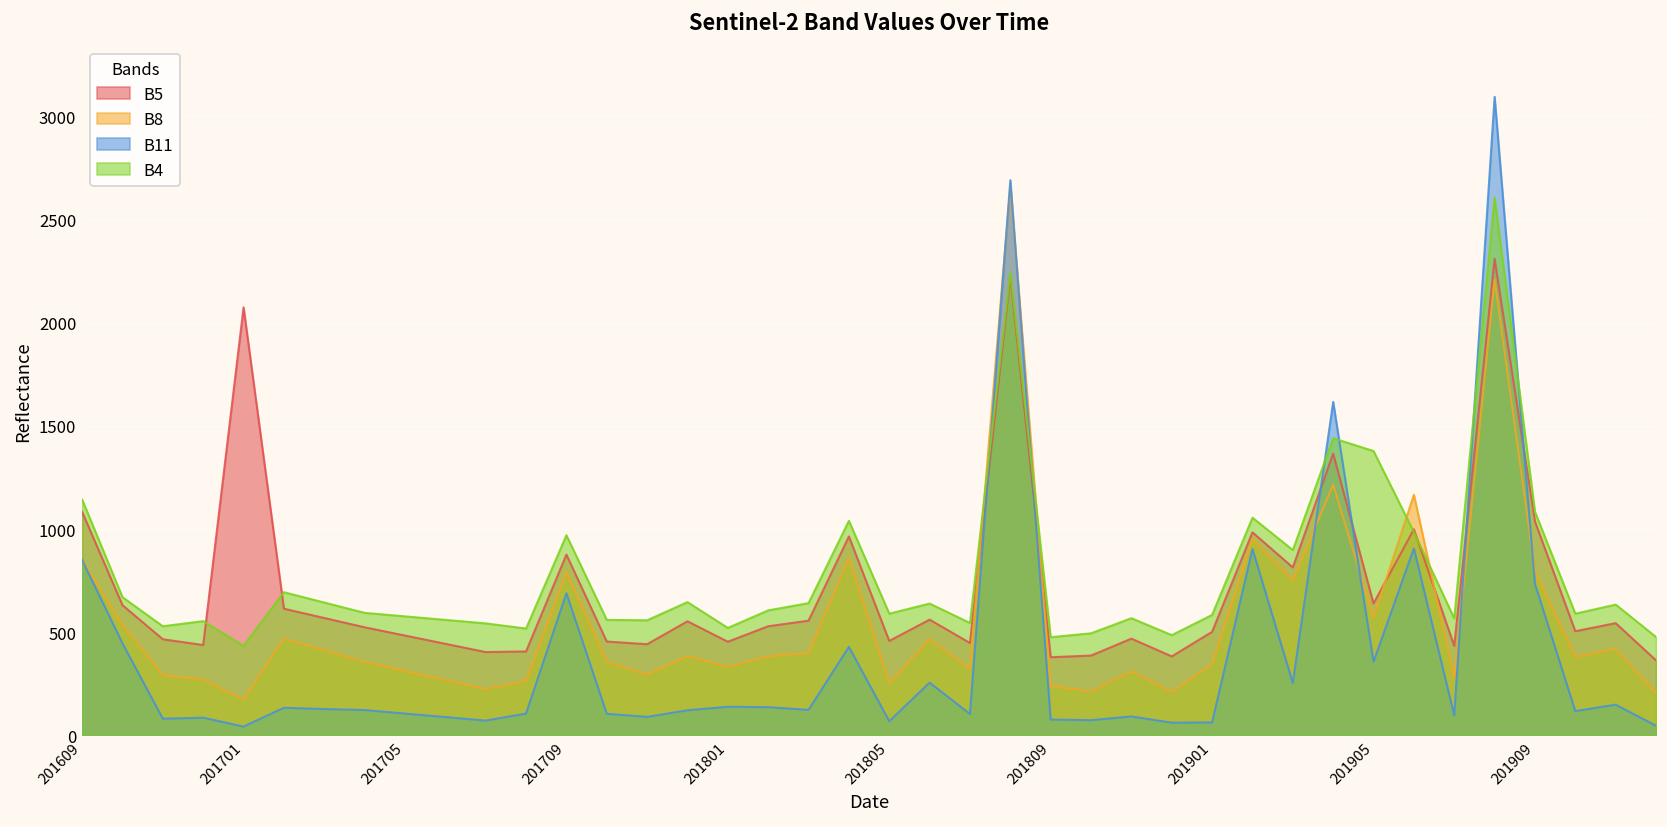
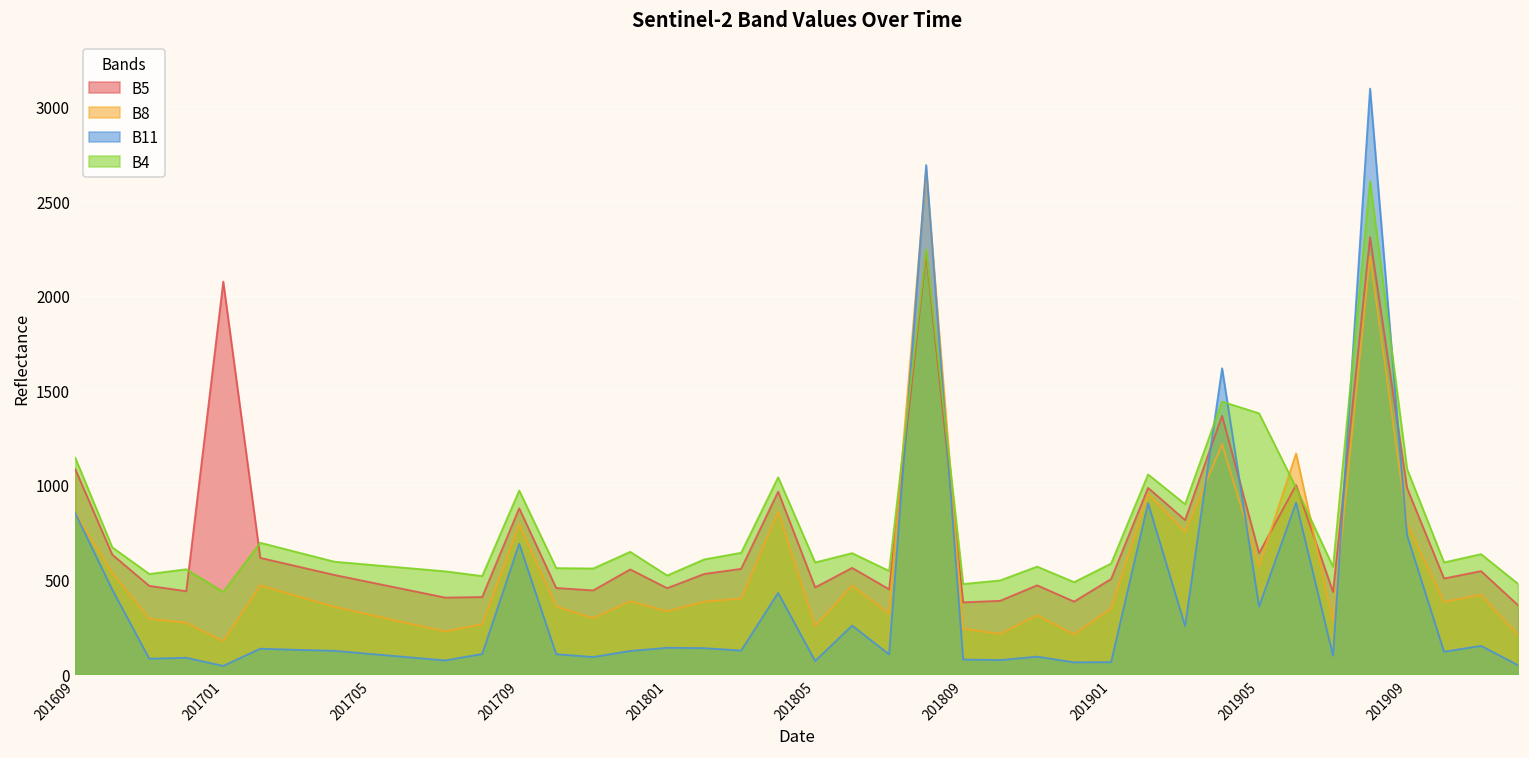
B5, 201909: 1040 -> 980
